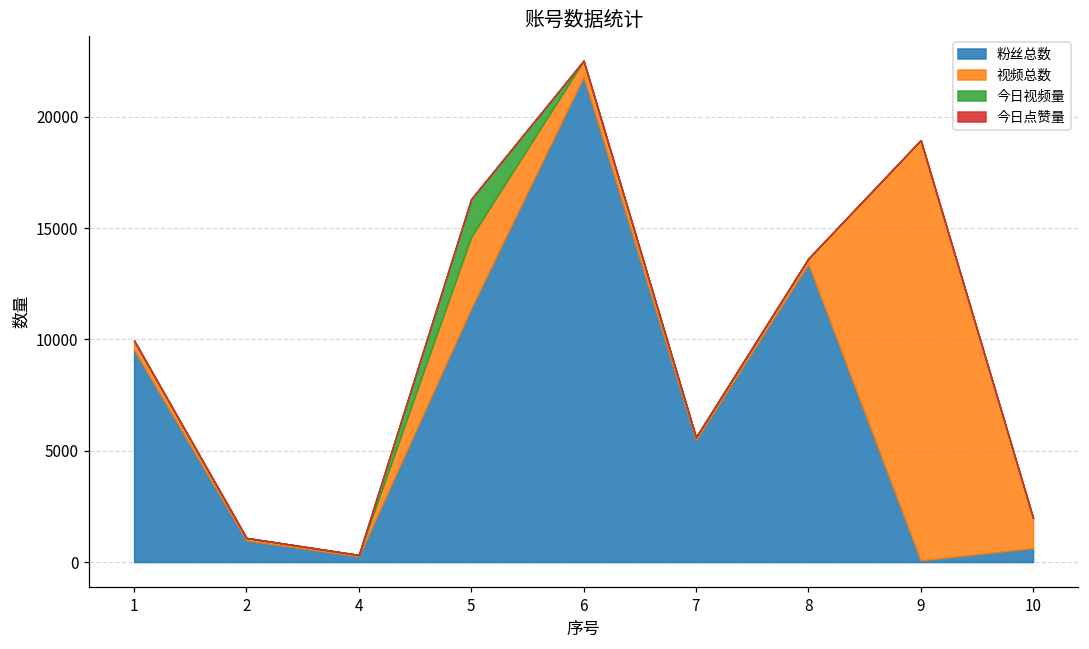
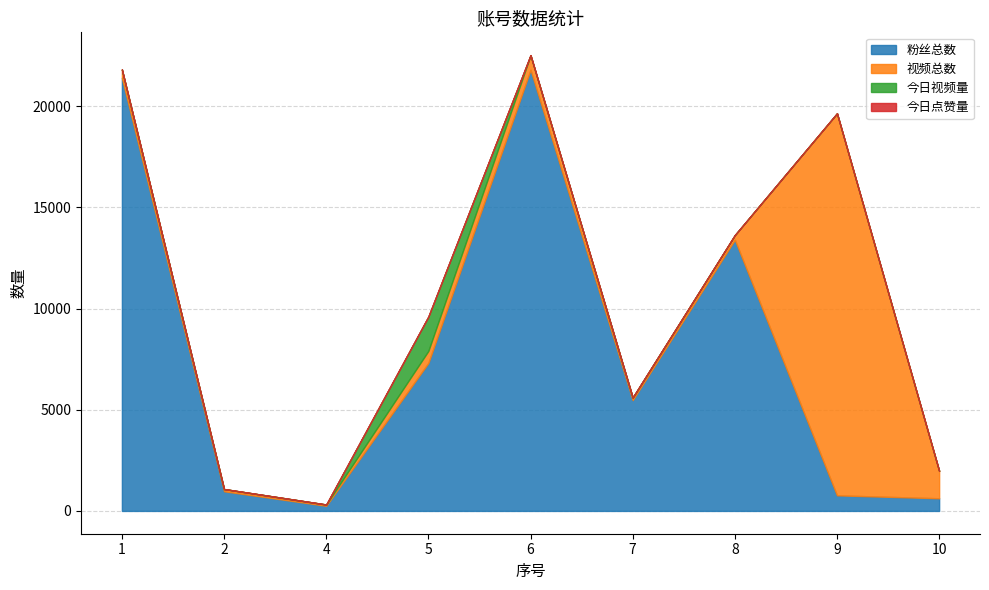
粉丝总数, 1: 9500 -> 21400
粉丝总数, 5: 11400 -> 7300
视频总数, 5: 3200 -> 600
粉丝总数, 9: 100 -> 800
